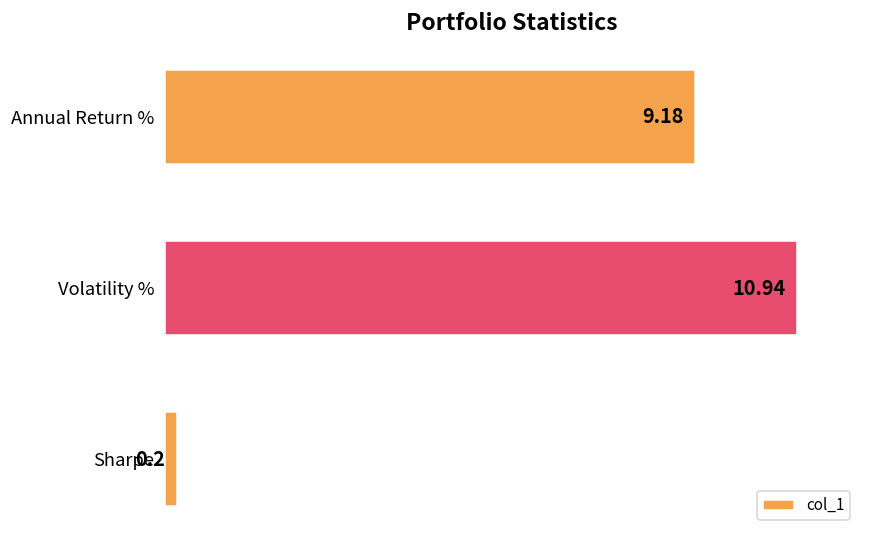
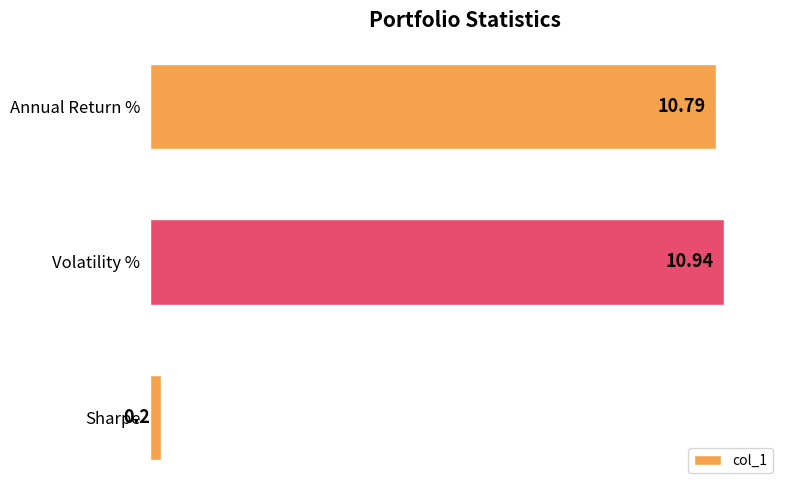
Annual Return %: 9.18 -> 10.79
